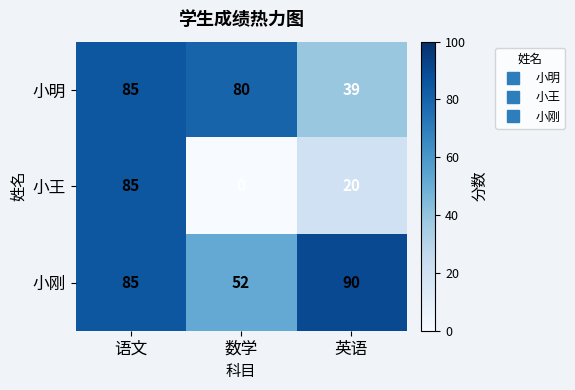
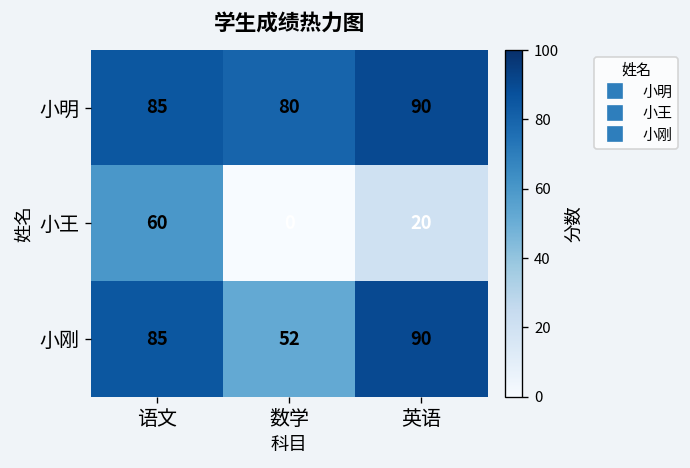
小明, 英语: 39 -> 90
小王, 语文: 85 -> 60
